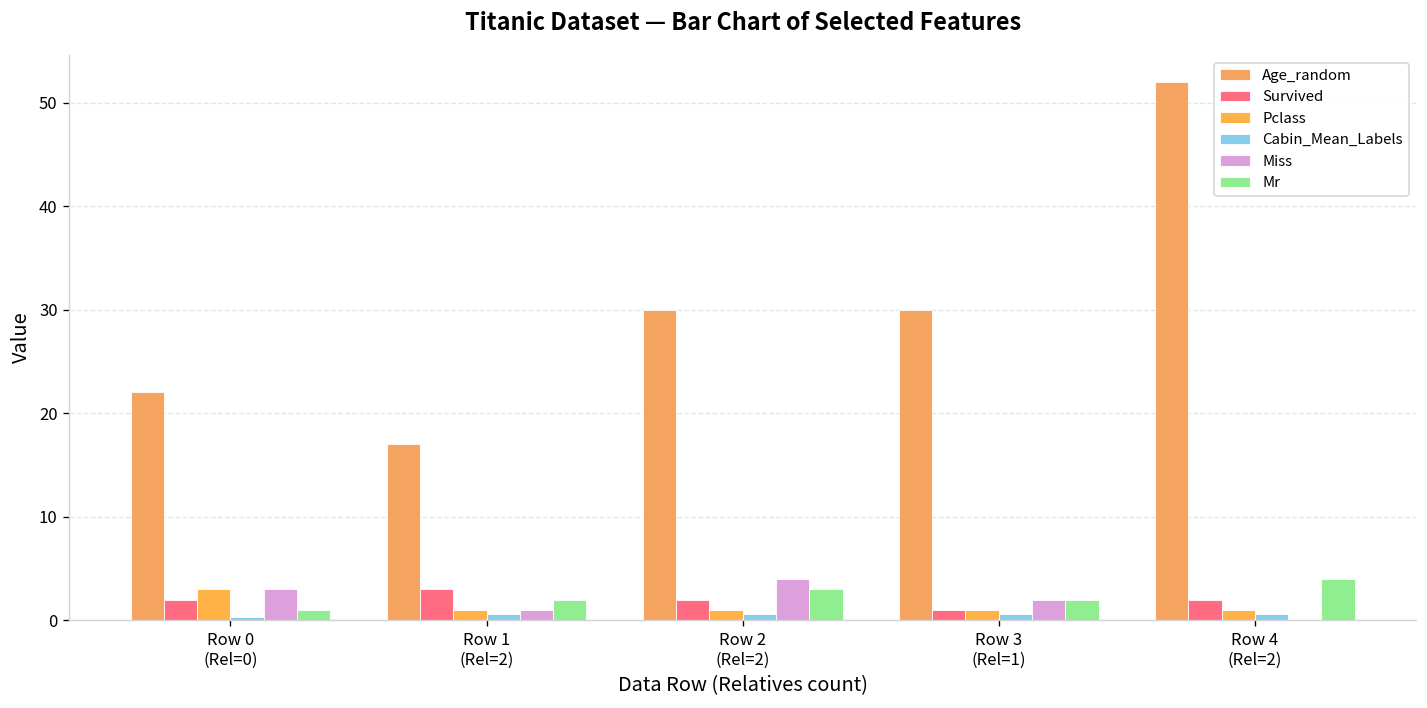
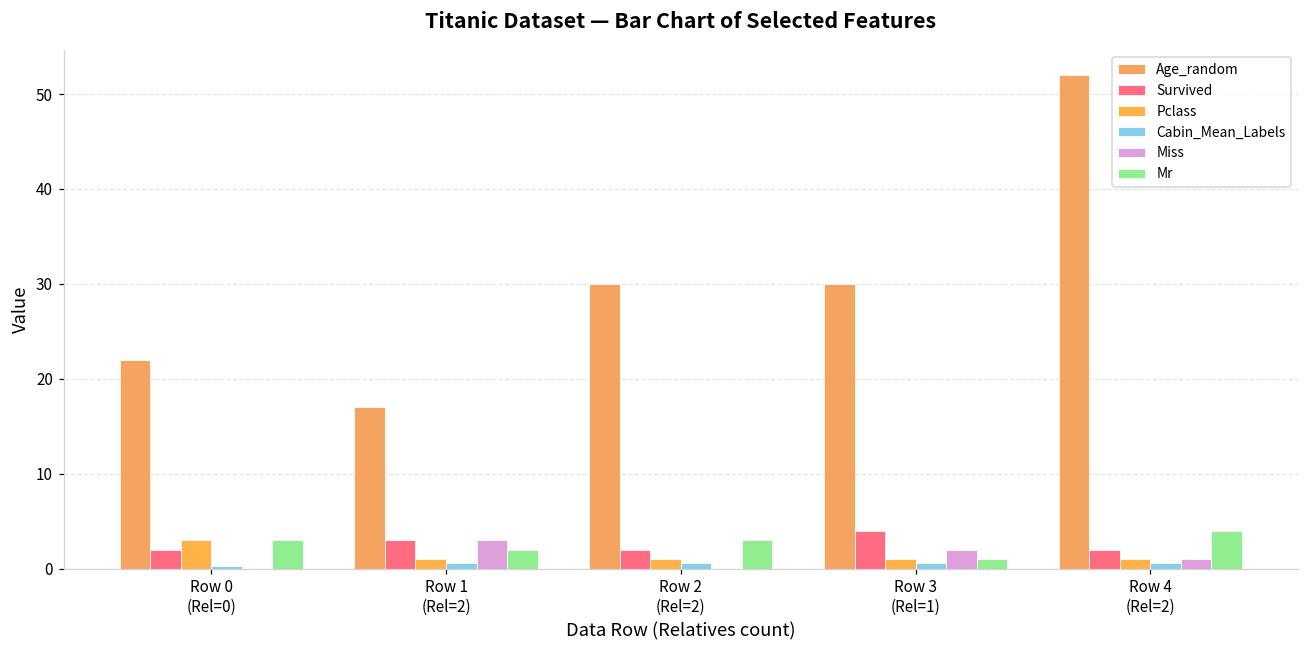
Miss, Row 0 (Rel=0): 3 -> 0
Mr, Row 0 (Rel=0): 1 -> 3
Miss, Row 1 (Rel=2): 1 -> 3
Miss, Row 2 (Rel=2): 4 -> 0
Survived, Row 3 (Rel=1): 1 -> 4
Mr, Row 3 (Rel=1): 2 -> 1
Miss, Row 4 (Rel=2): 0 -> 1
